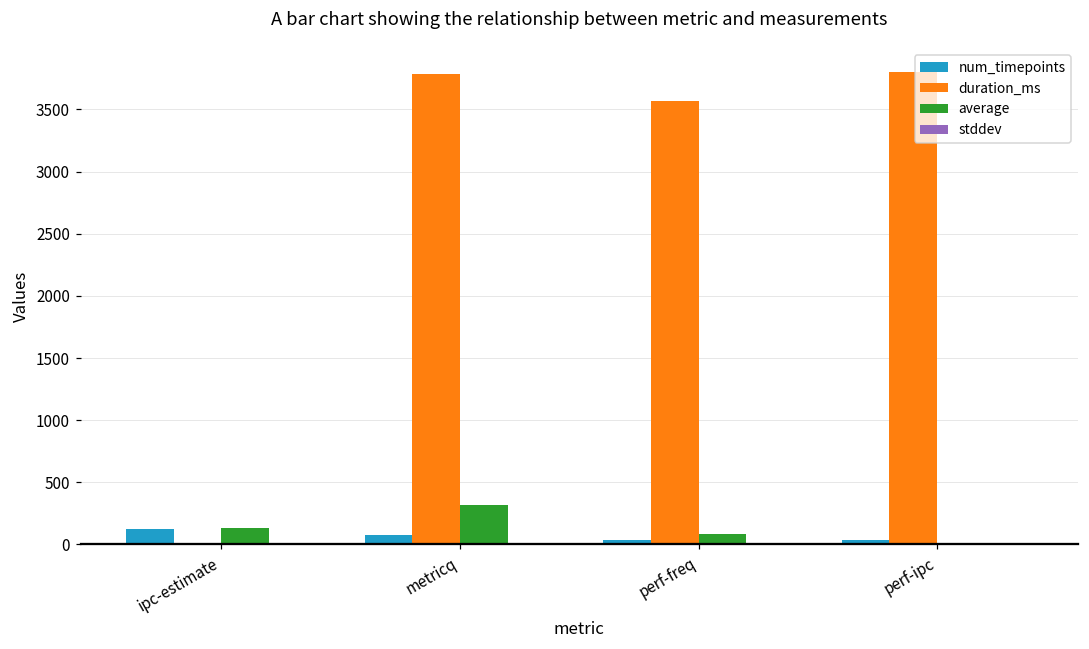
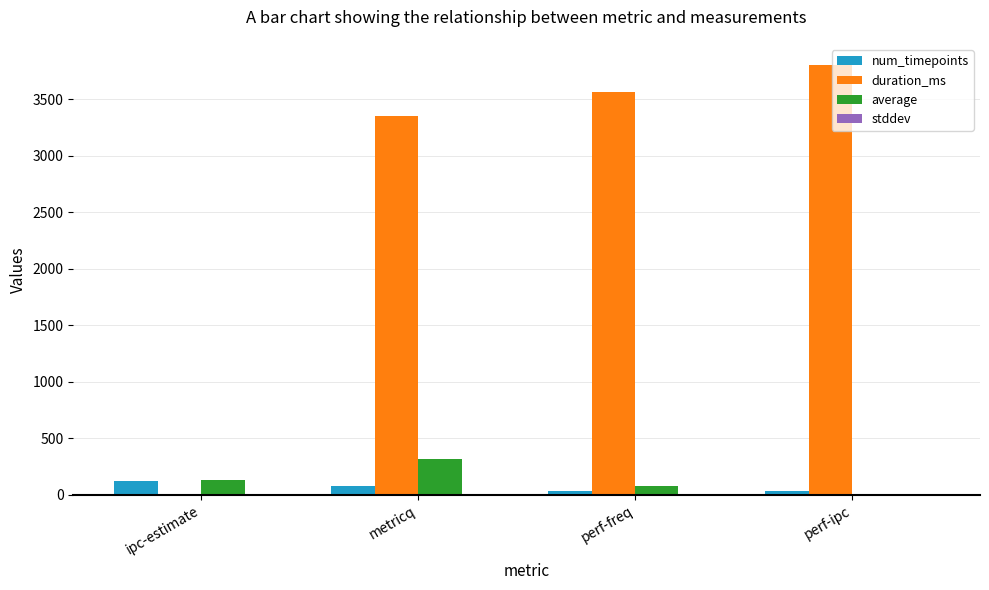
duration_ms, metricq: 3790 -> 3350
